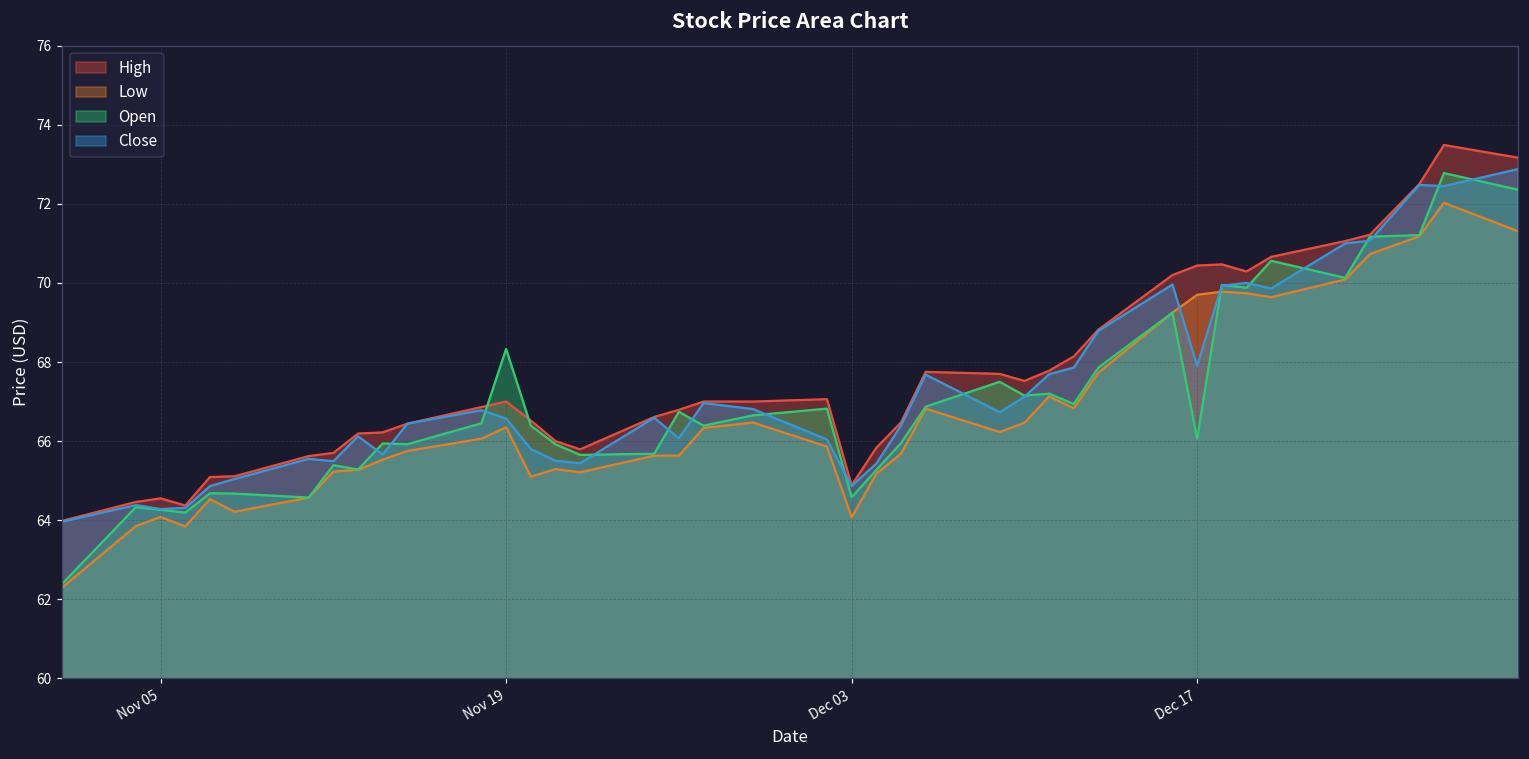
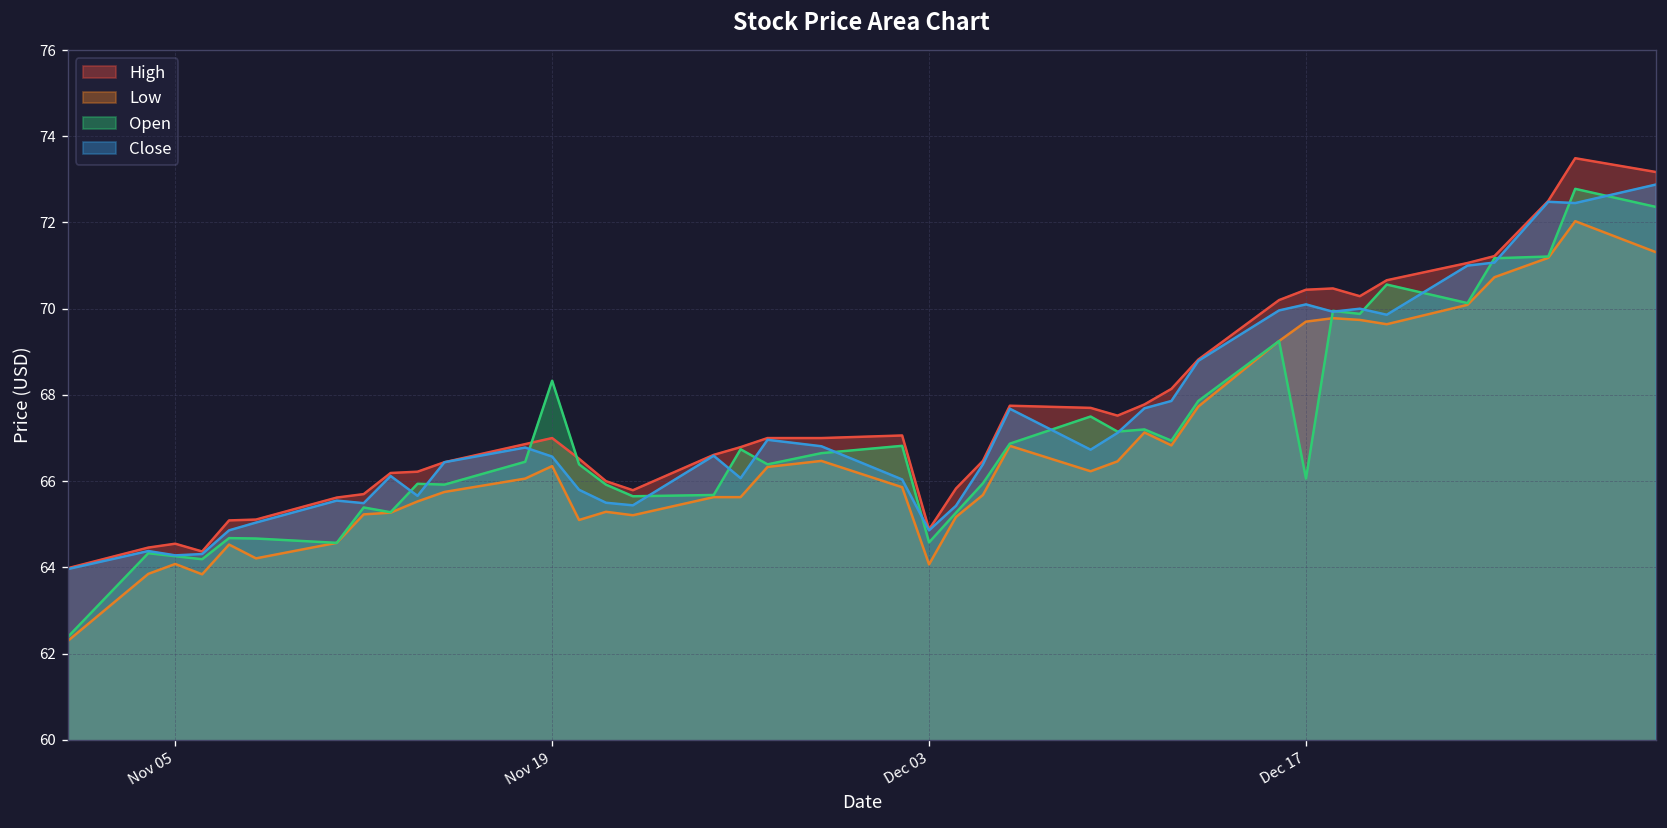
Close, Dec 17: 67.9 -> 70.1
